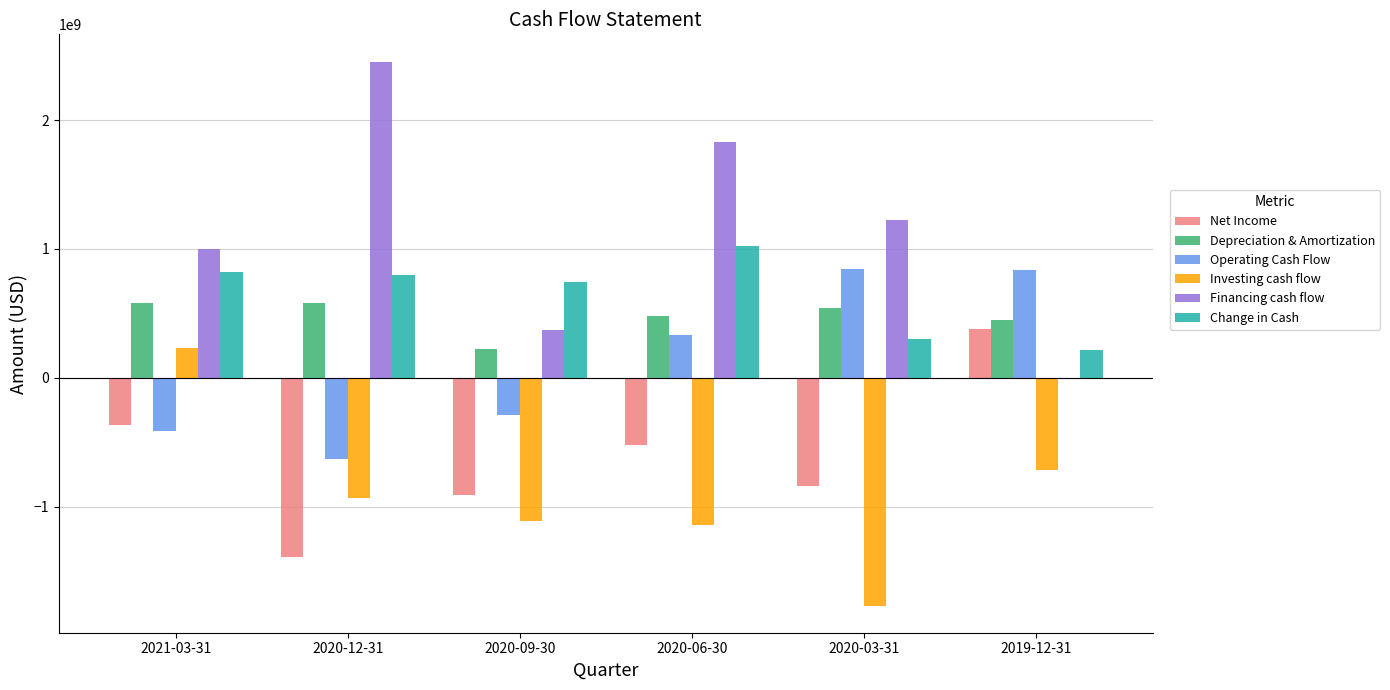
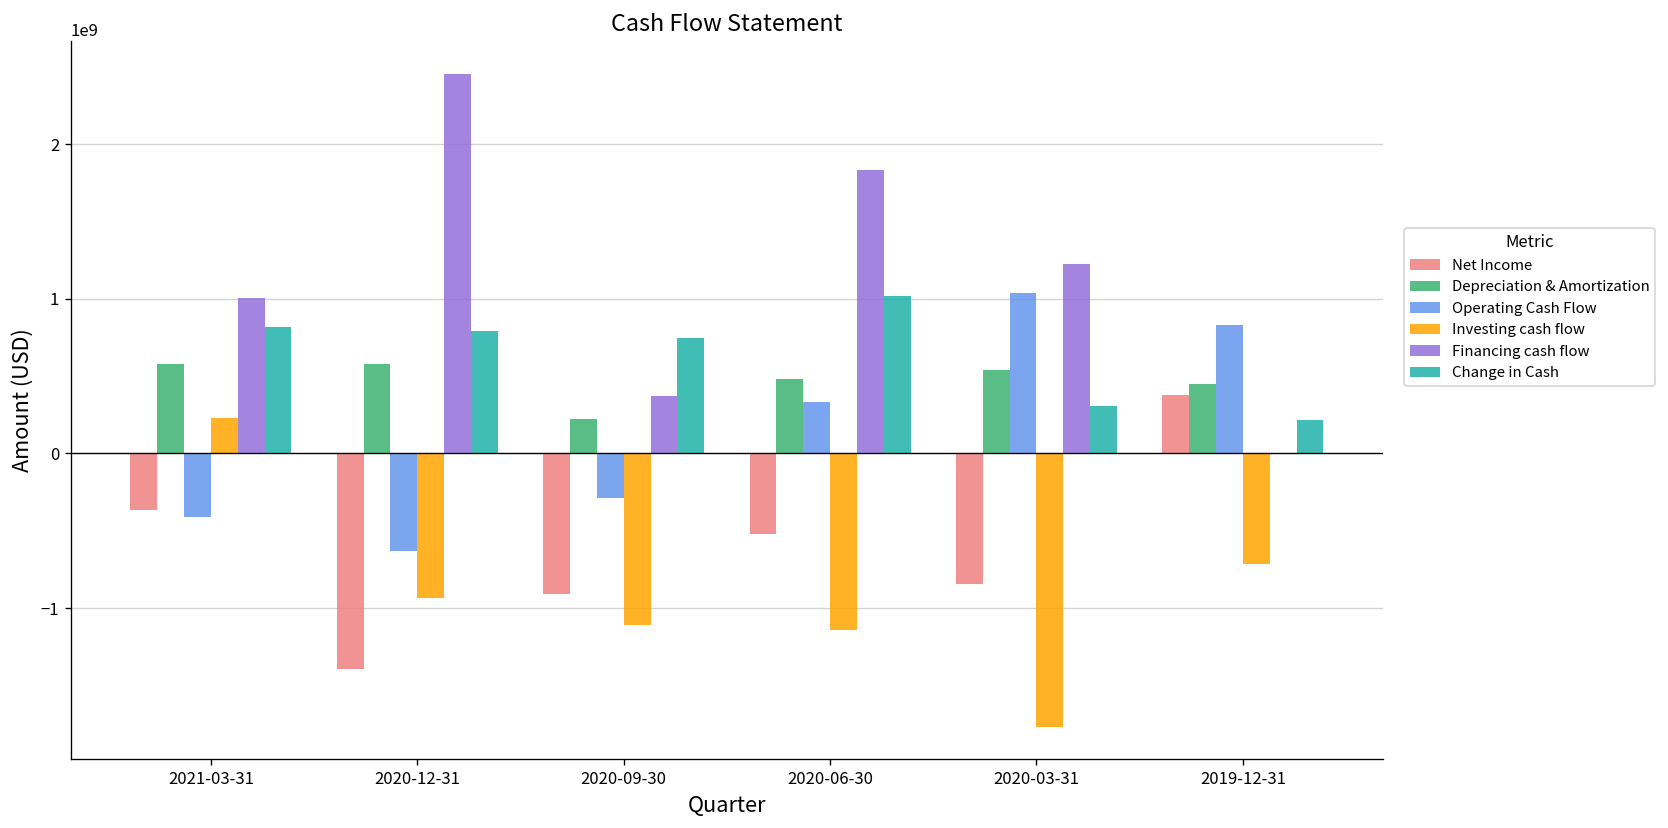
Operating Cash Flow, 2020-03-31: 850000000 -> 1040000000
